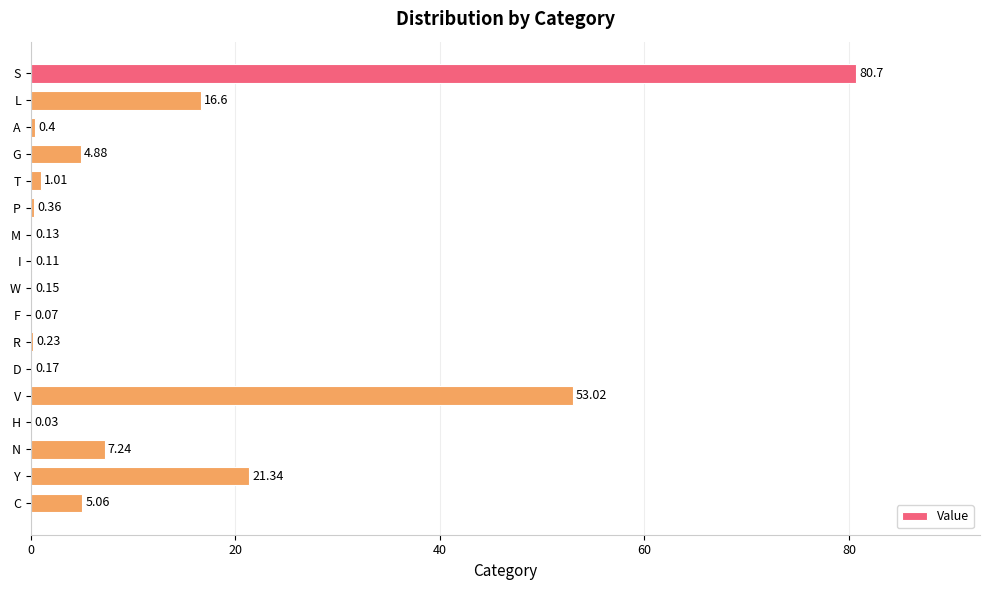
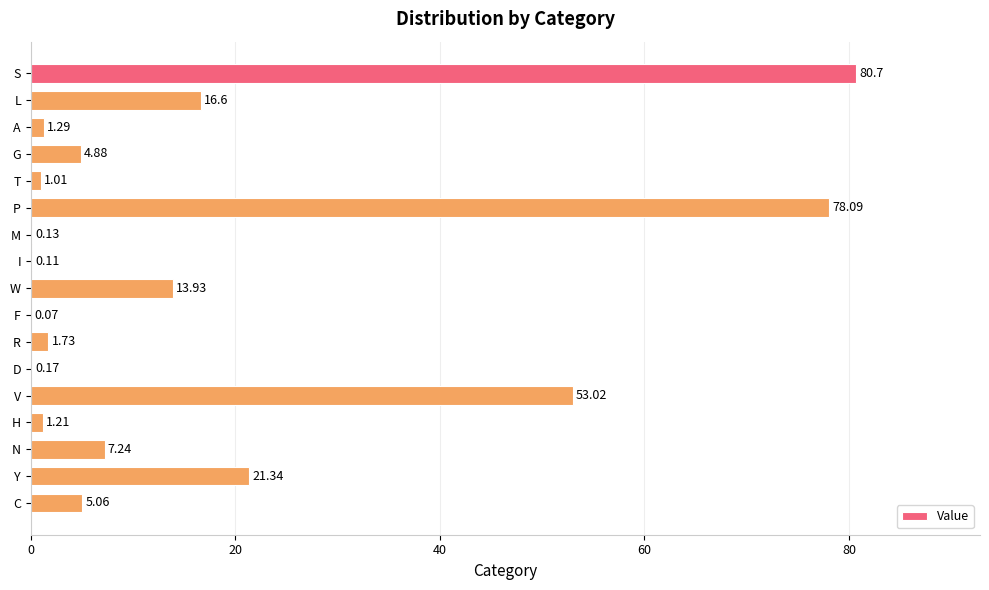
A: 0.4 -> 1.29
P: 0.36 -> 78.09
W: 0.15 -> 13.93
R: 0.23 -> 1.73
H: 0.03 -> 1.21
